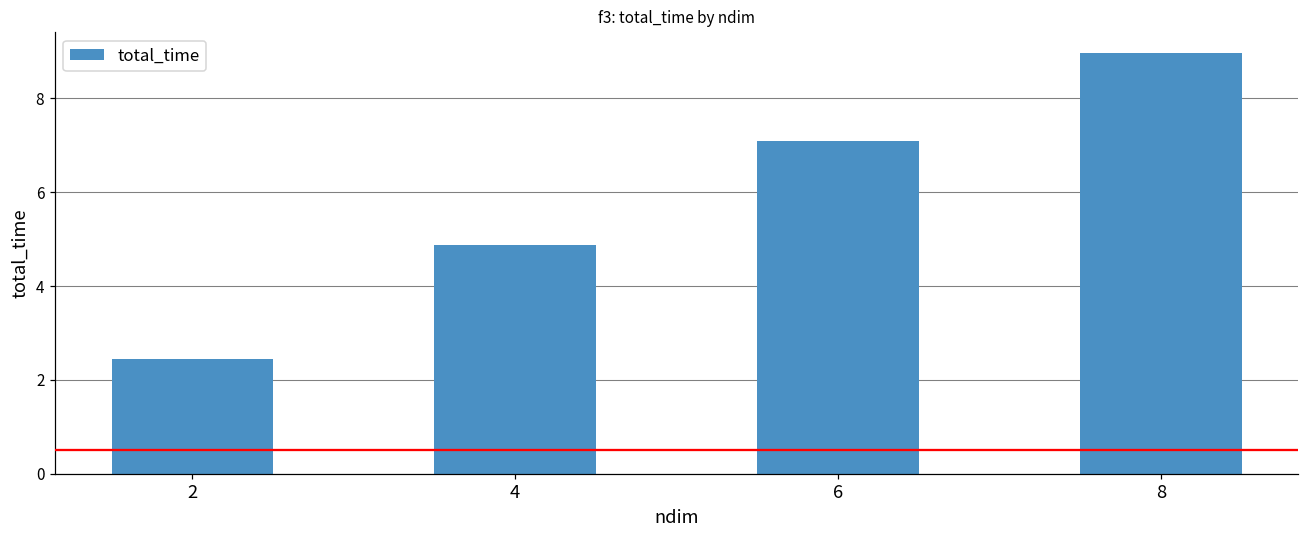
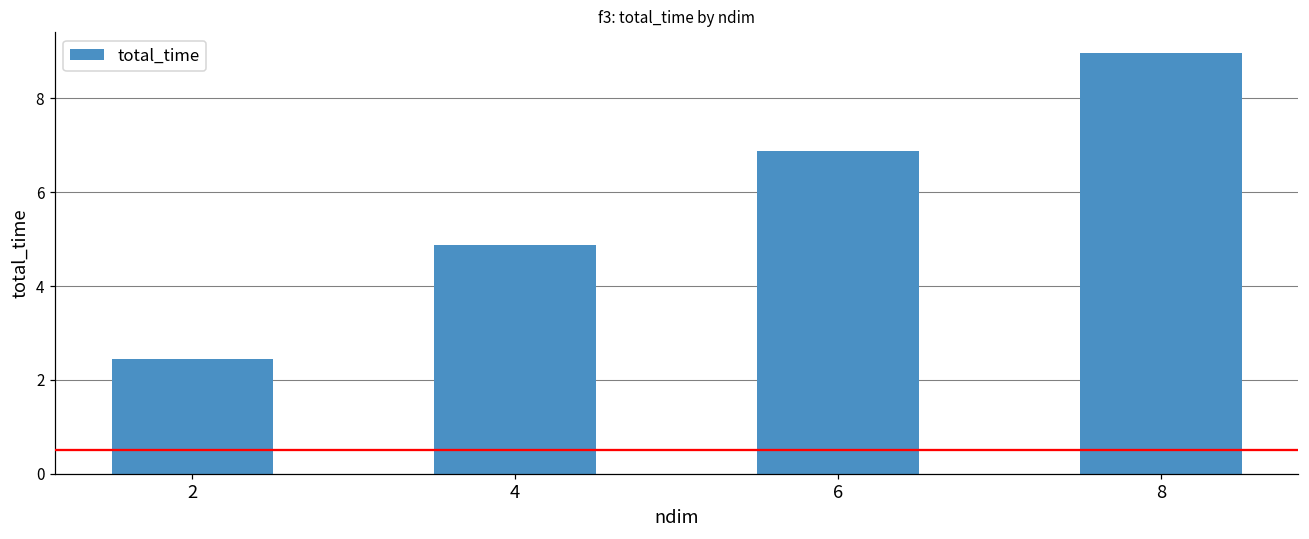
6: 7.1 -> 6.9
